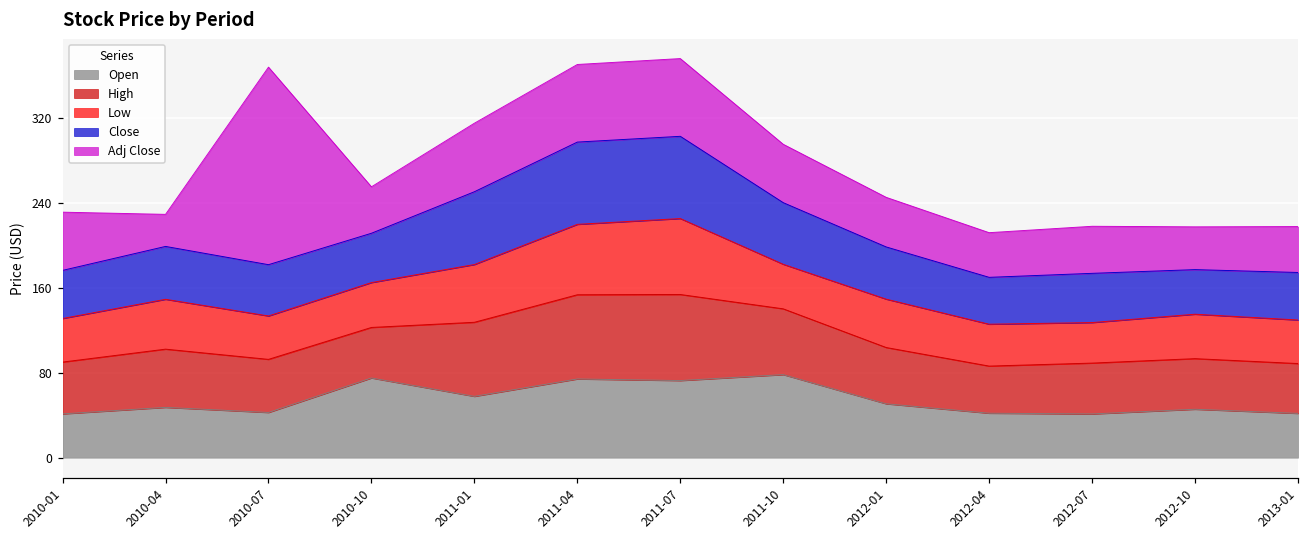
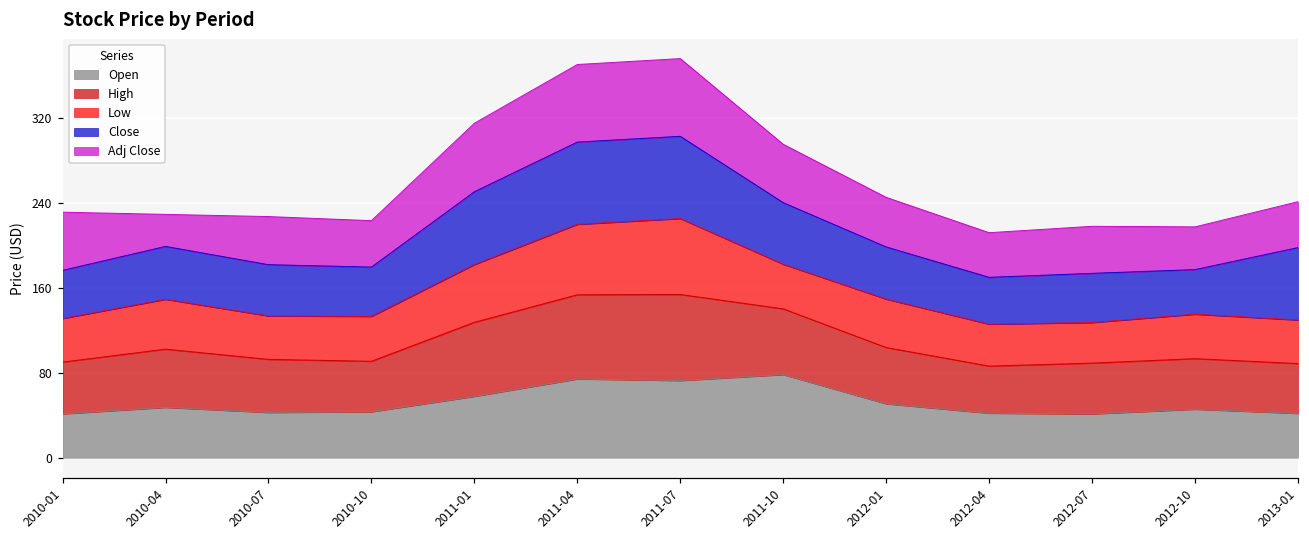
Adj Close, 2010-07: 190 -> 50
Open, 2010-10: 80 -> 40
Close, 2013-01: 40 -> 70
